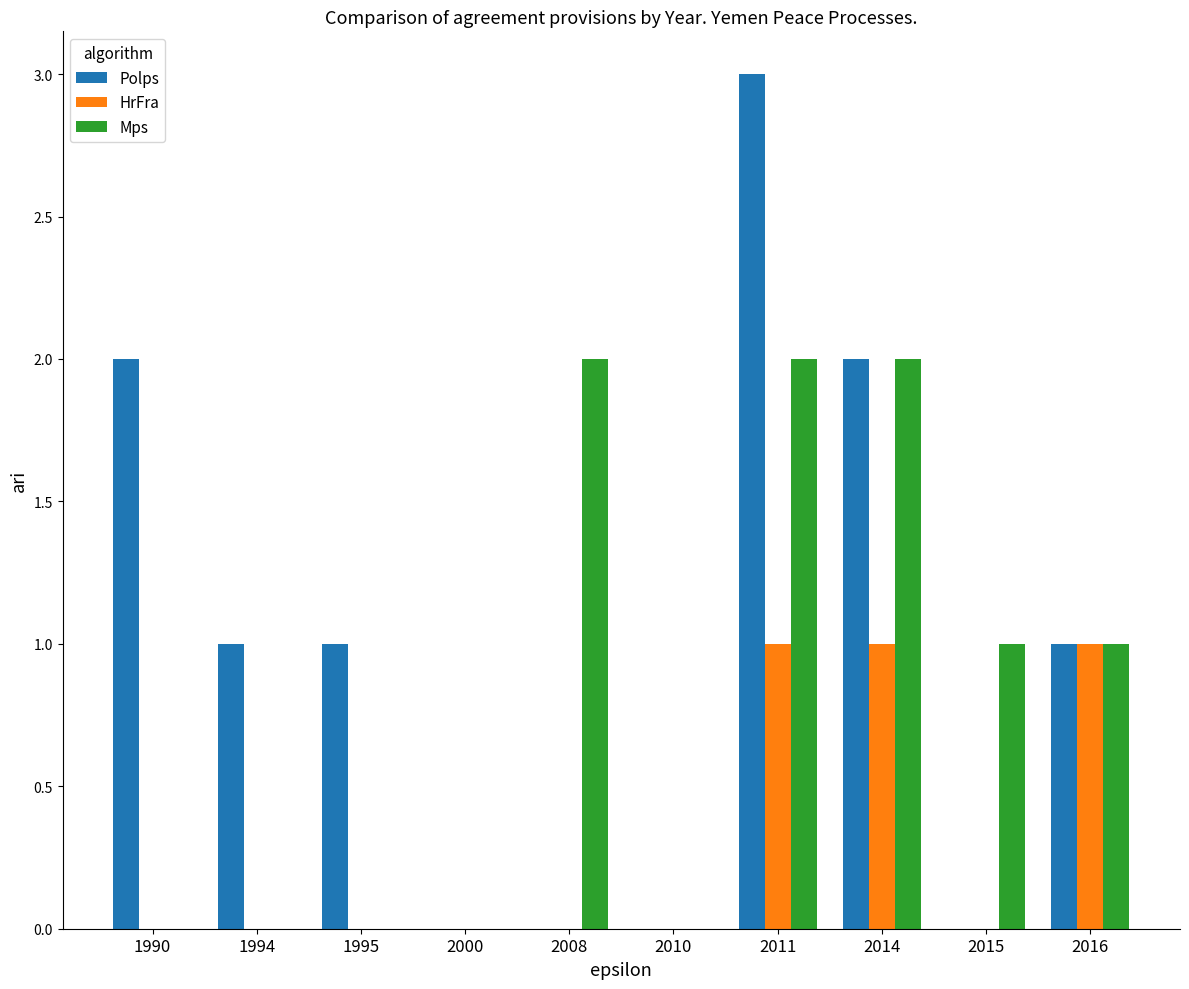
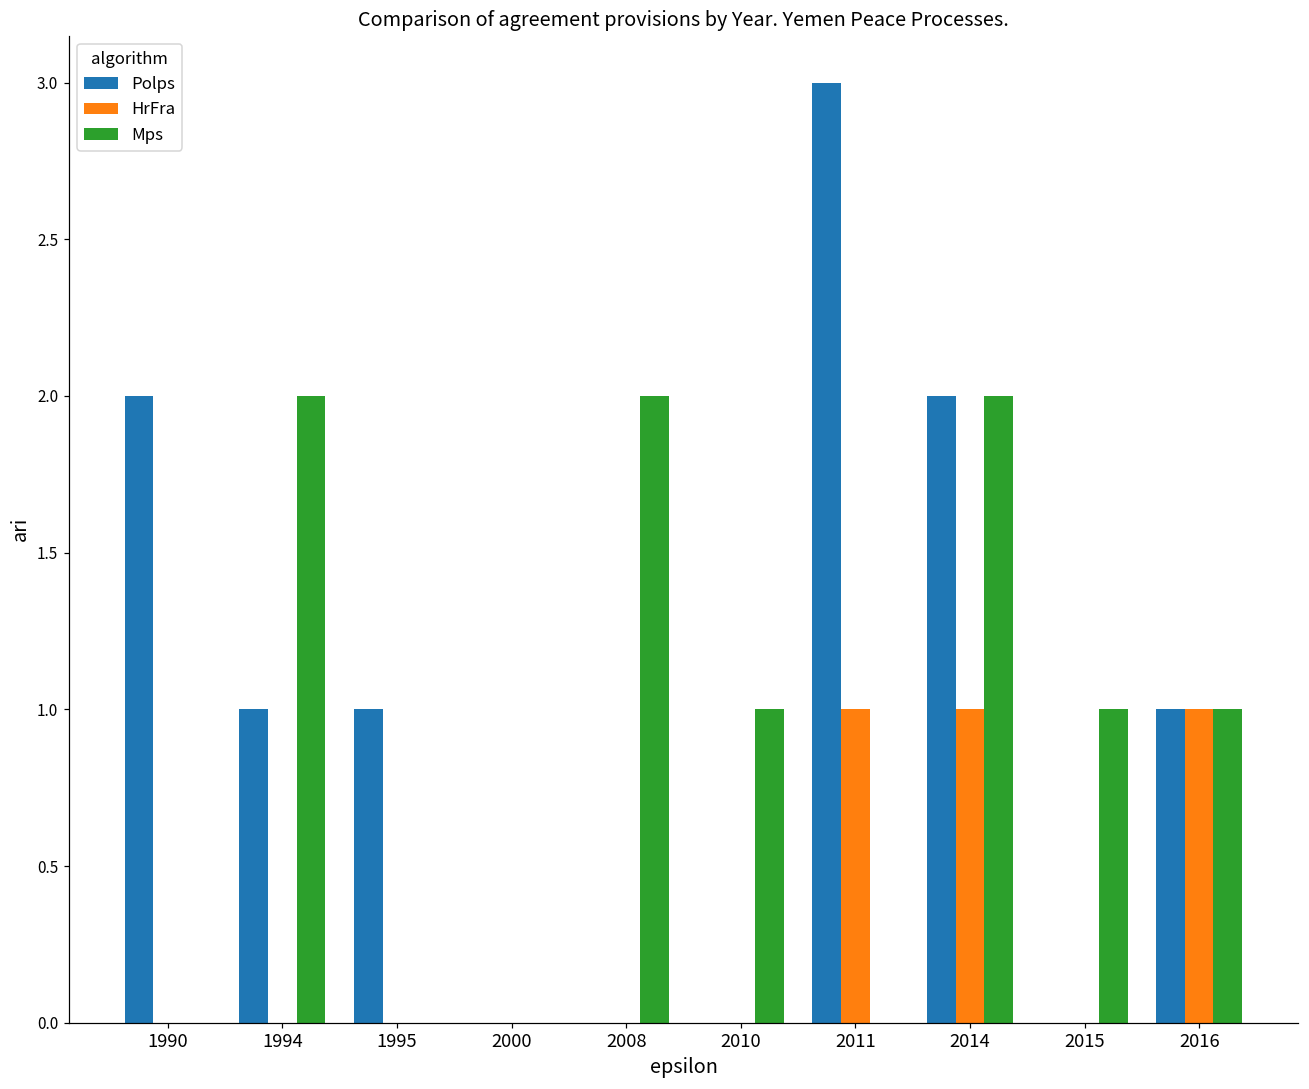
Mps, 1994: 0 -> 2
Mps, 2010: 0 -> 1
Mps, 2011: 2 -> 0
